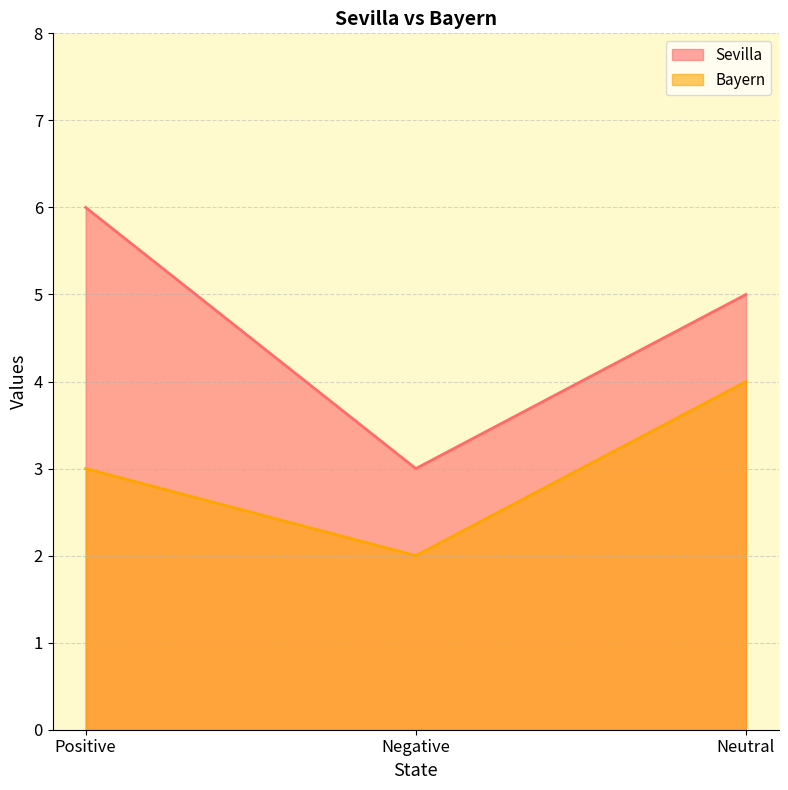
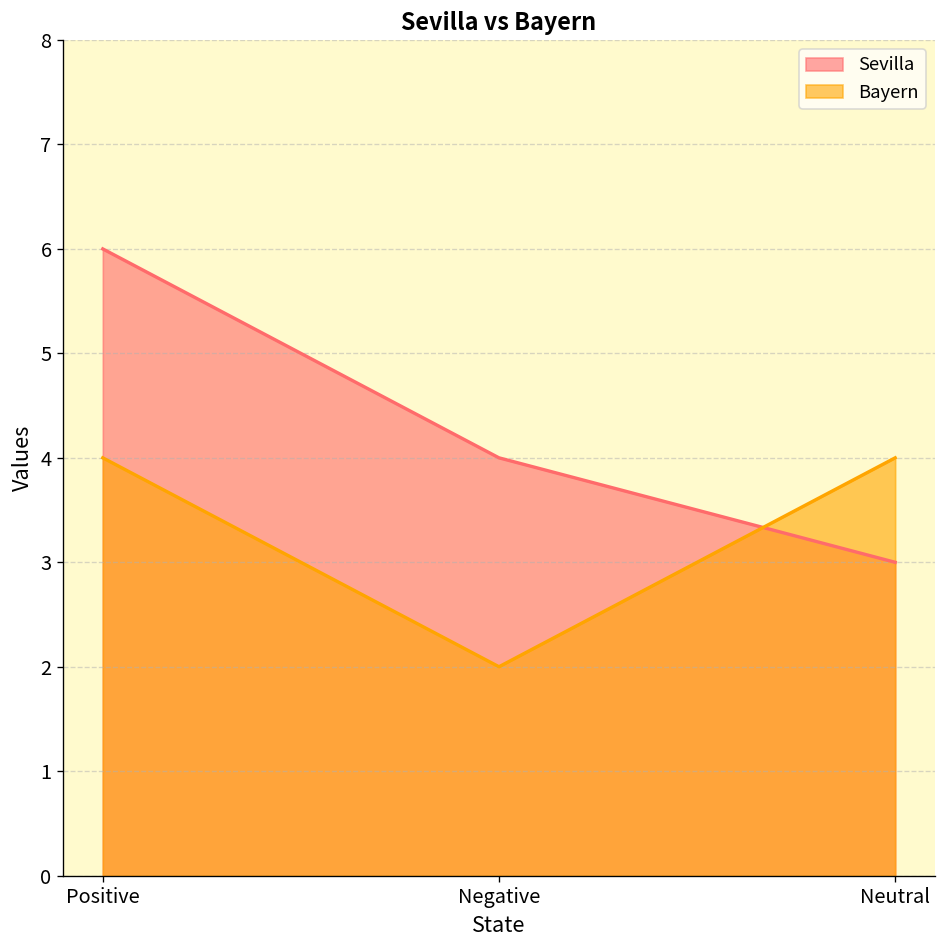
Bayern, Positive: 3 -> 4
Sevilla, Negative: 3 -> 4
Sevilla, Neutral: 5 -> 3
